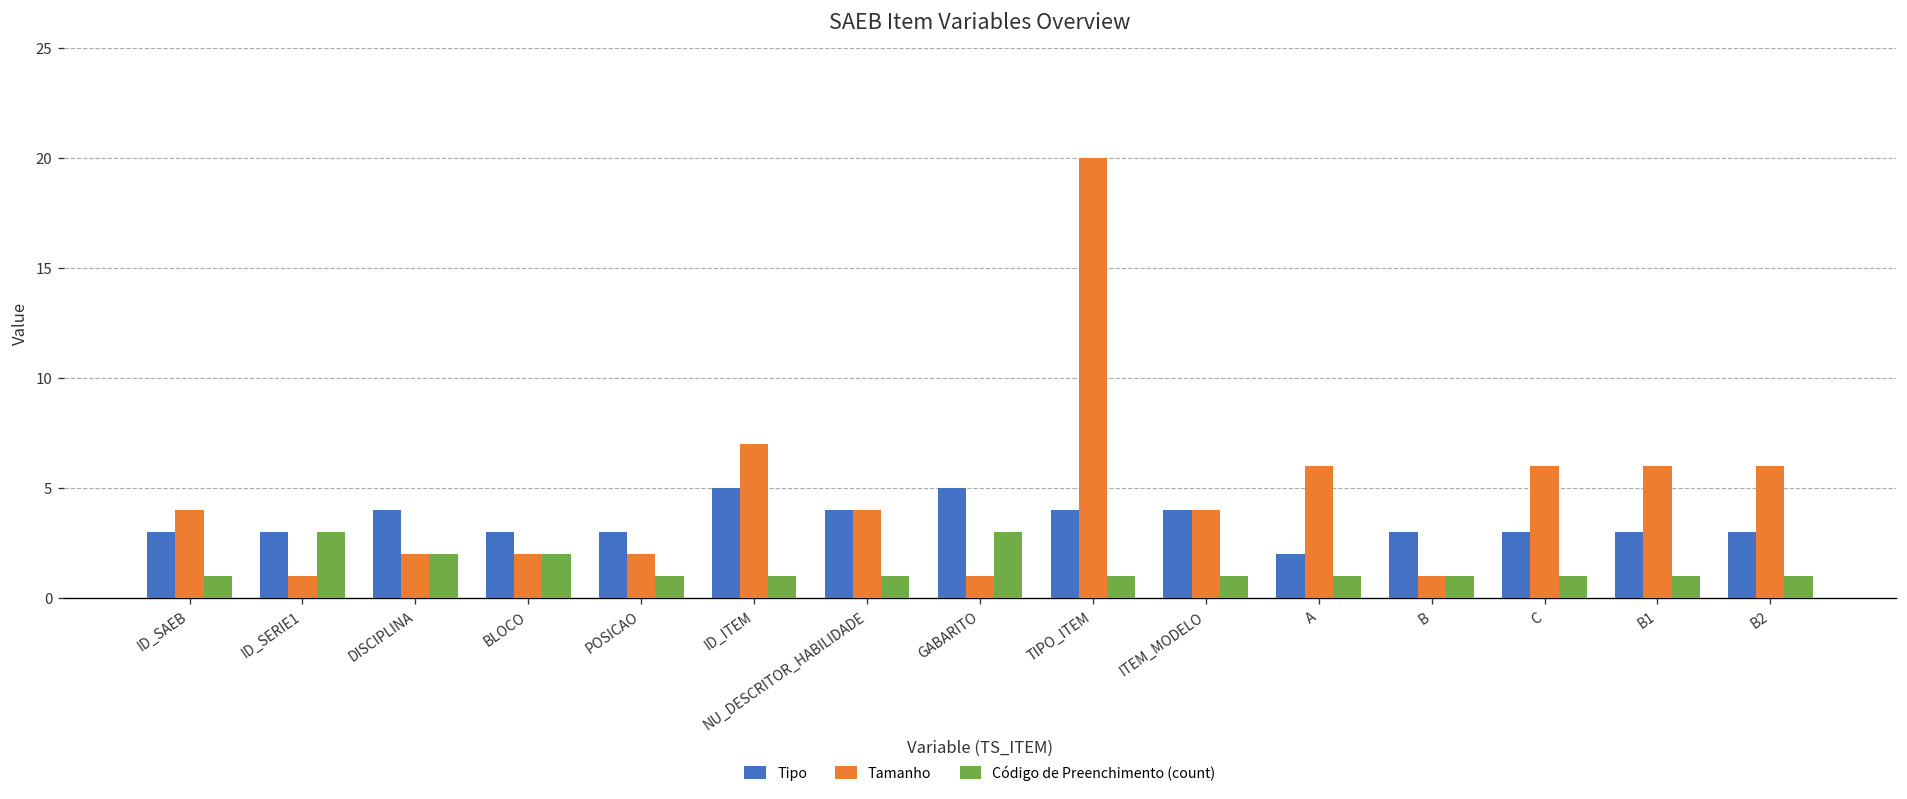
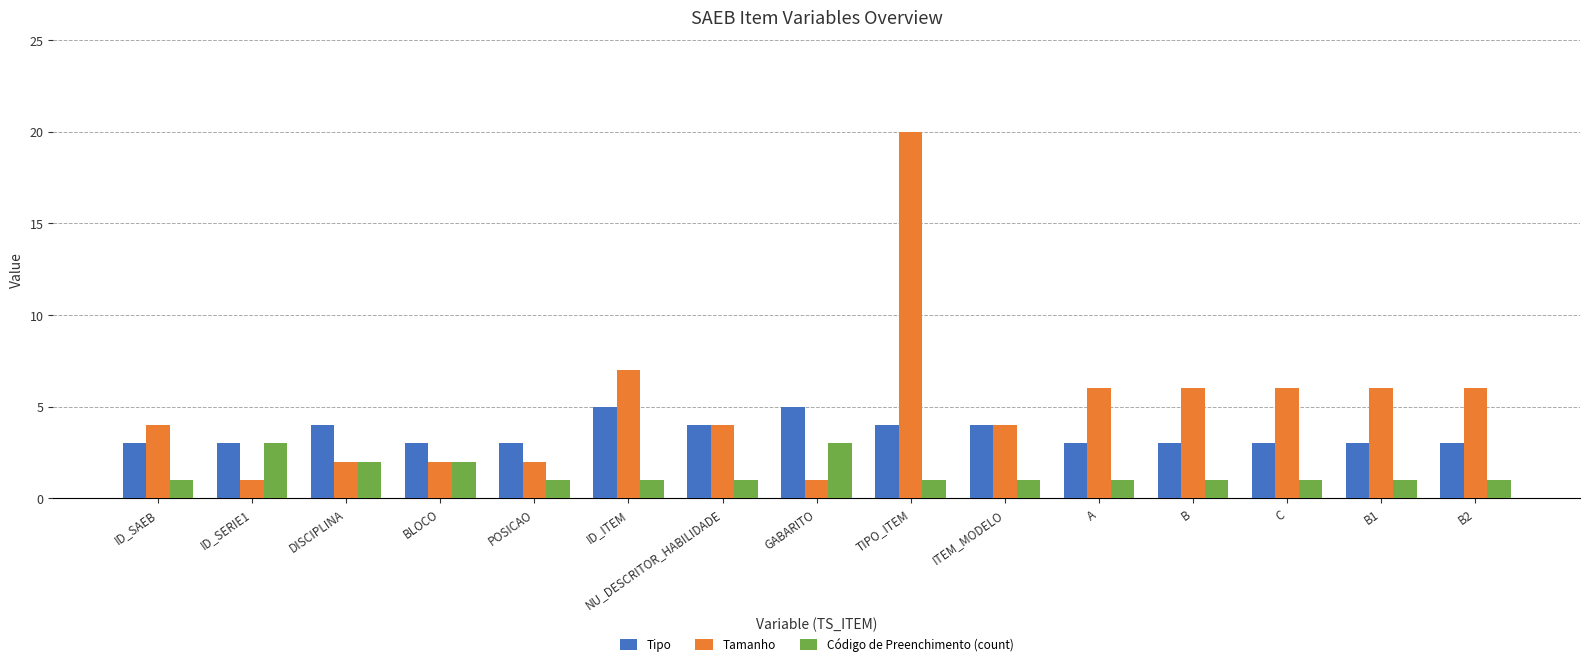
Tipo, A: 2 -> 3
Tamanho, B: 1 -> 6
